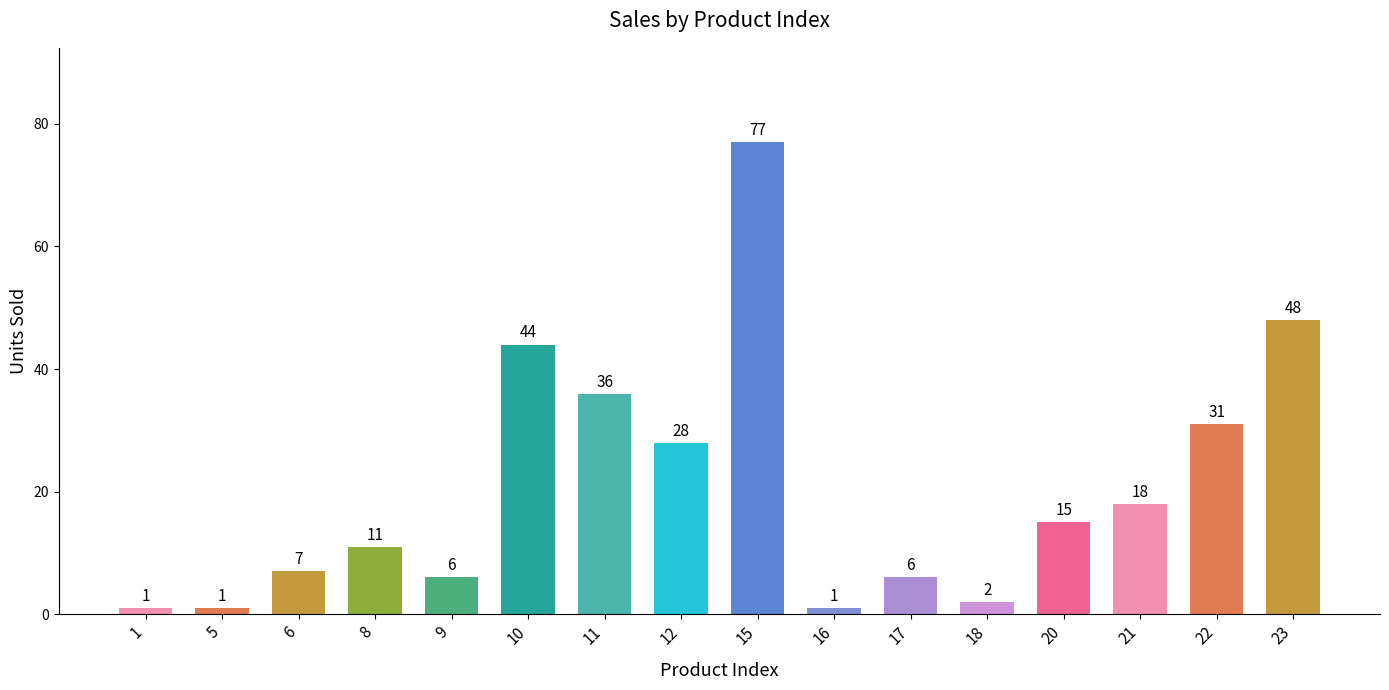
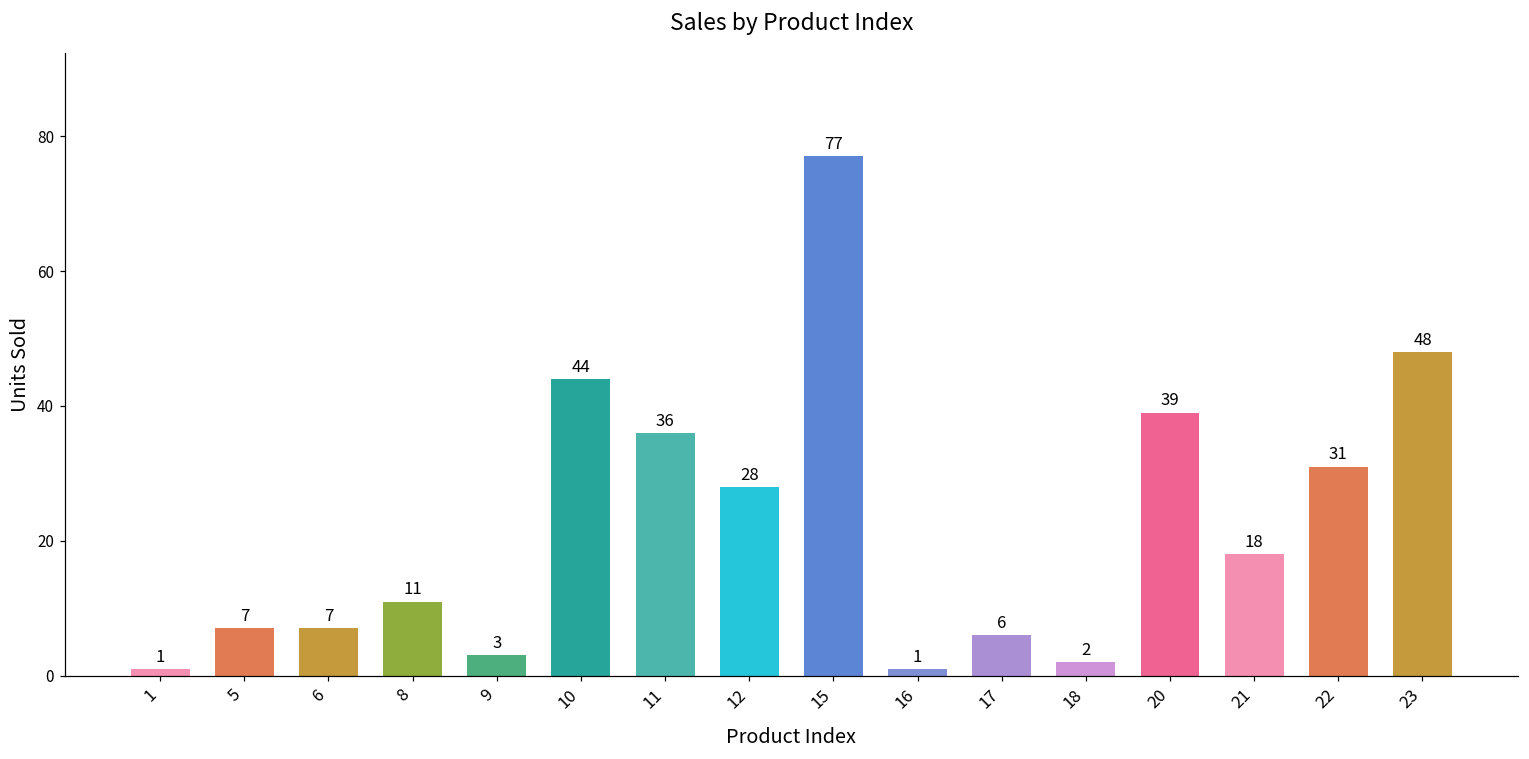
5: 1 -> 7
9: 6 -> 3
20: 15 -> 39
